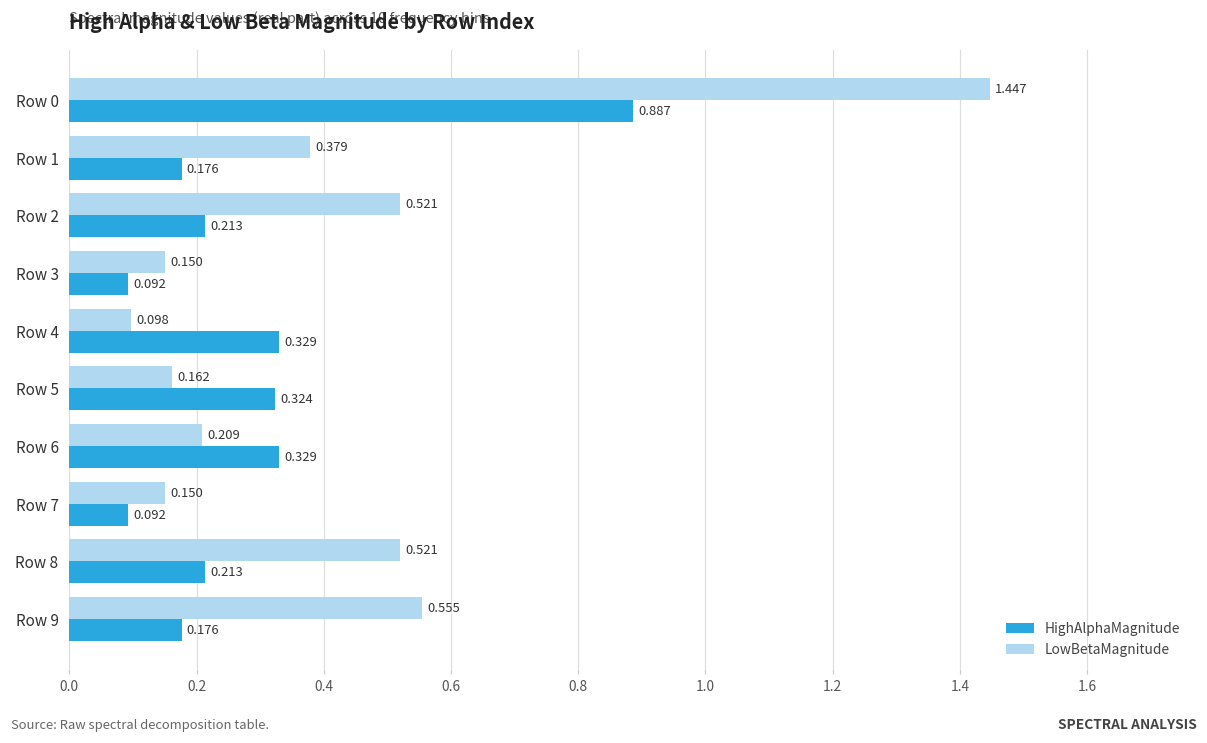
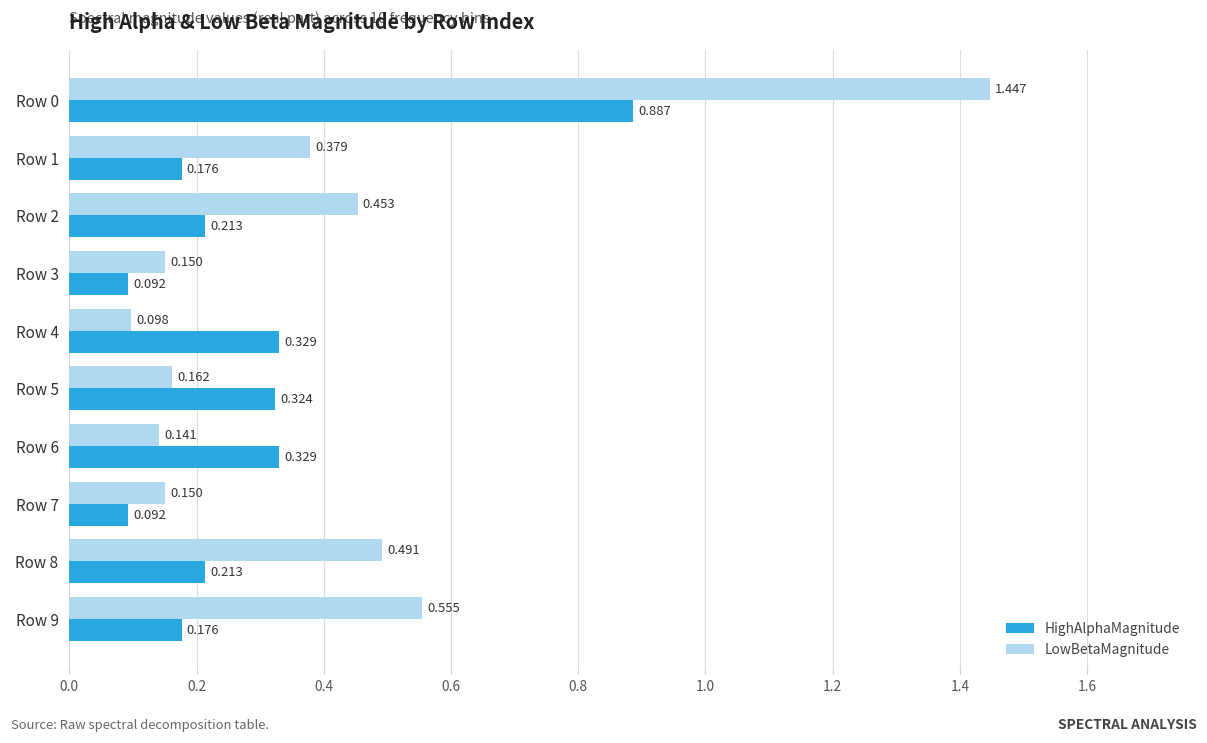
LowBetaMagnitude, Row 2: 0.521 -> 0.453
LowBetaMagnitude, Row 6: 0.209 -> 0.141
LowBetaMagnitude, Row 8: 0.521 -> 0.491
